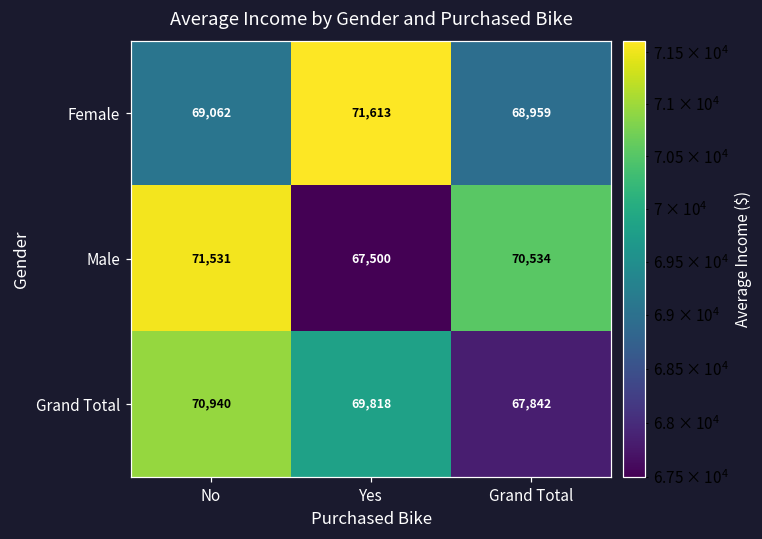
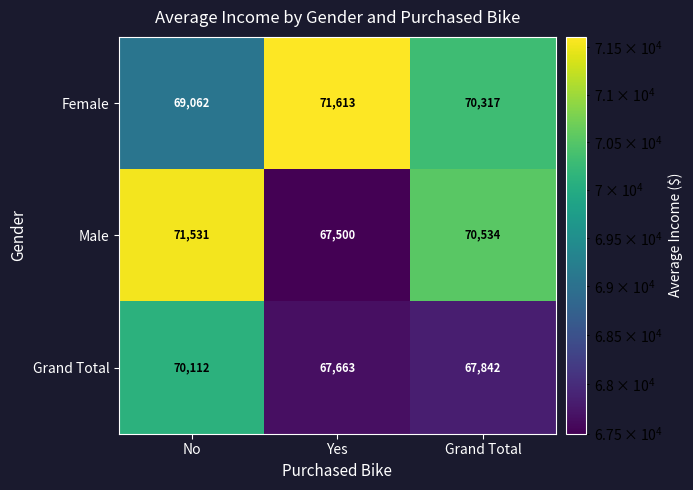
Female, Grand Total: 68,959 -> 70,317
Grand Total, No: 70,940 -> 70,112
Grand Total, Yes: 69,818 -> 67,663
